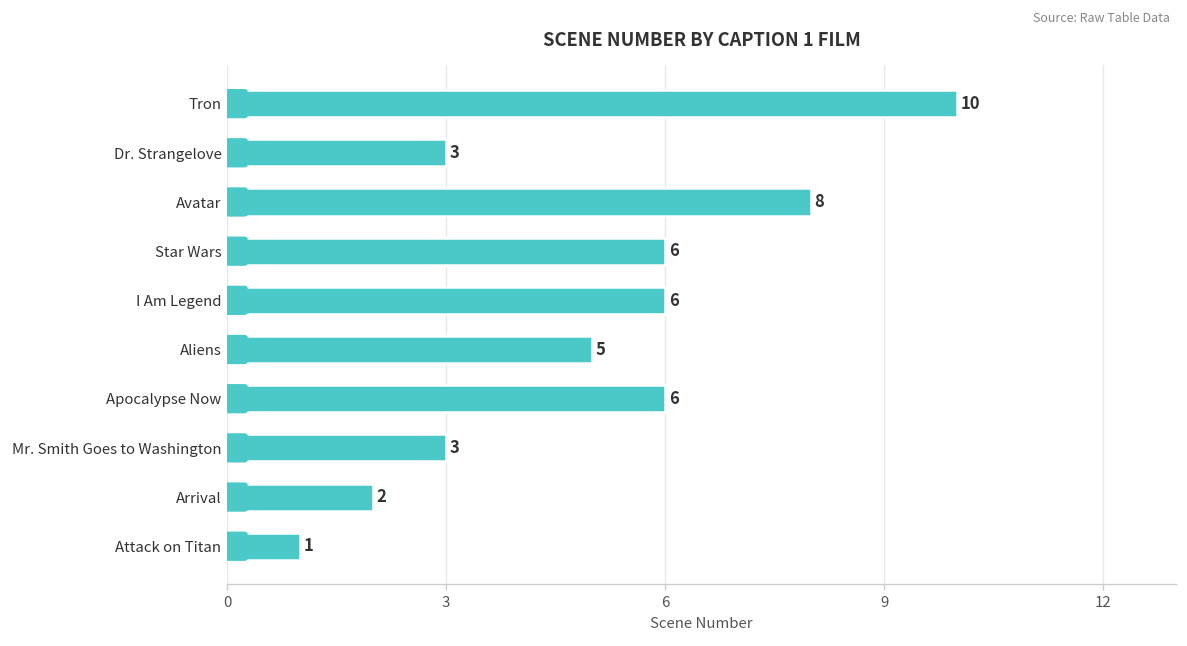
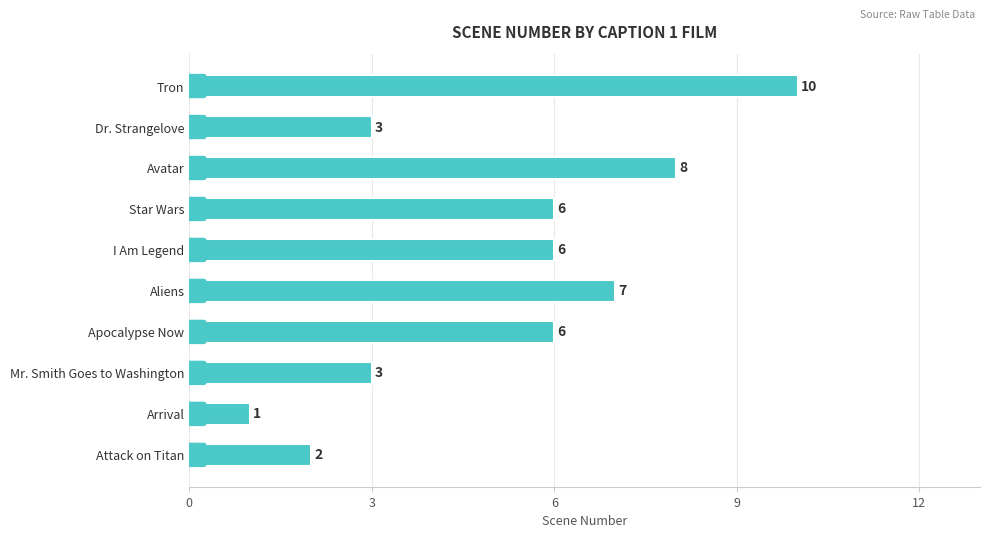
Aliens: 5 -> 7
Arrival: 2 -> 1
Attack on Titan: 1 -> 2
